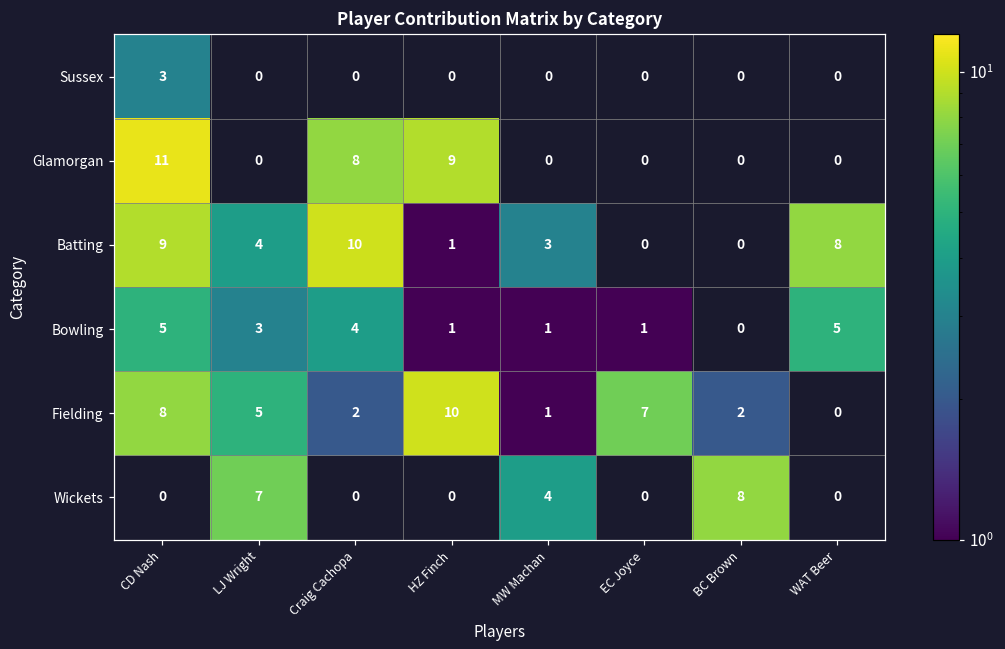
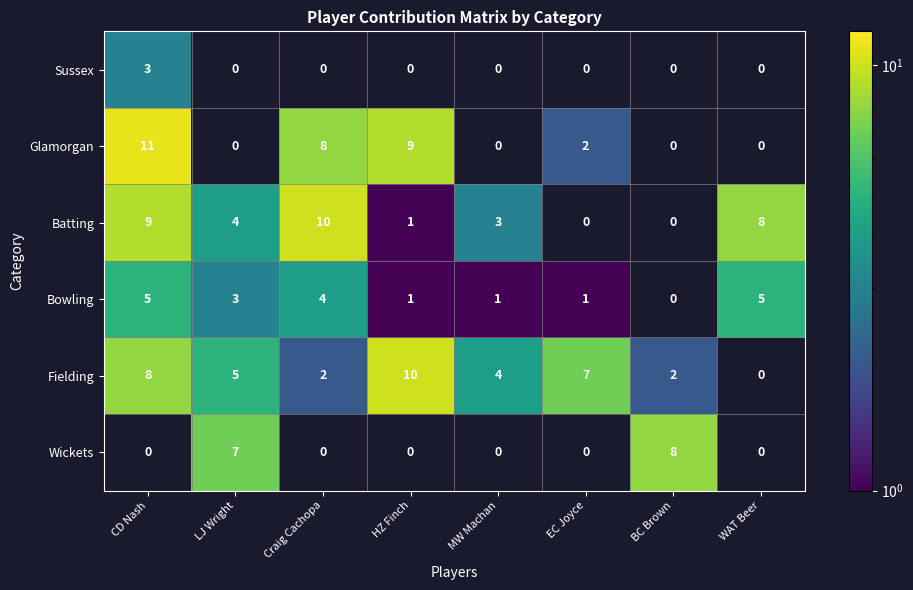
Glamorgan, EC Joyce: 0 -> 2
Fielding, MW Machan: 1 -> 4
Wickets, MW Machan: 4 -> 0
